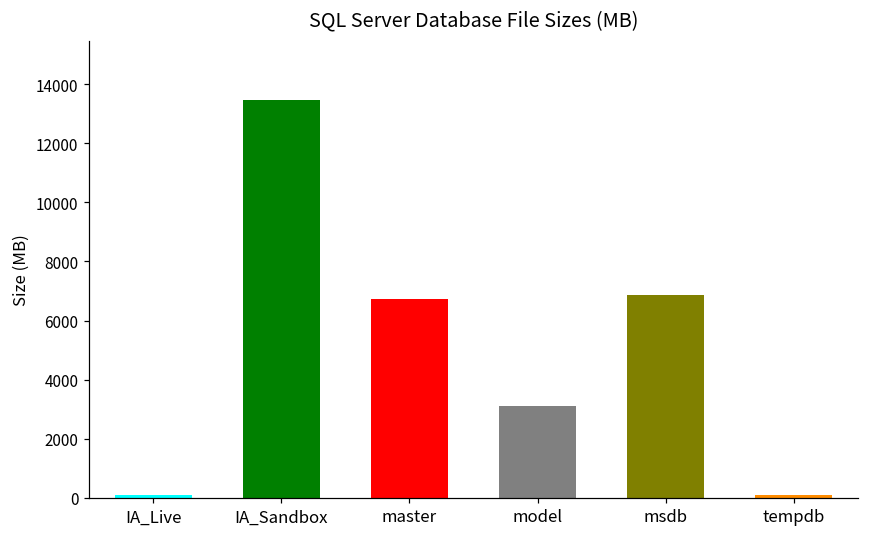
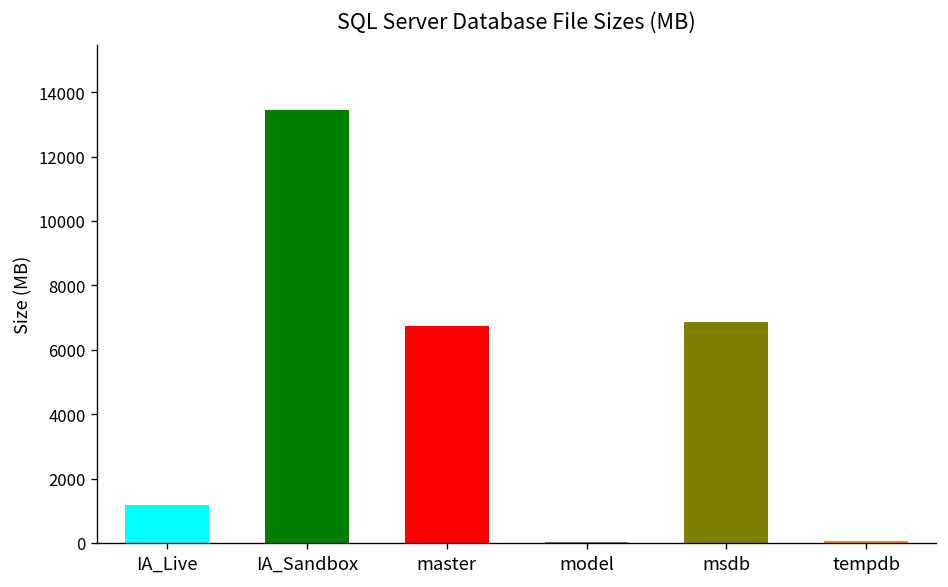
IA_Live: 100 -> 1200
model: 3100 -> 0
